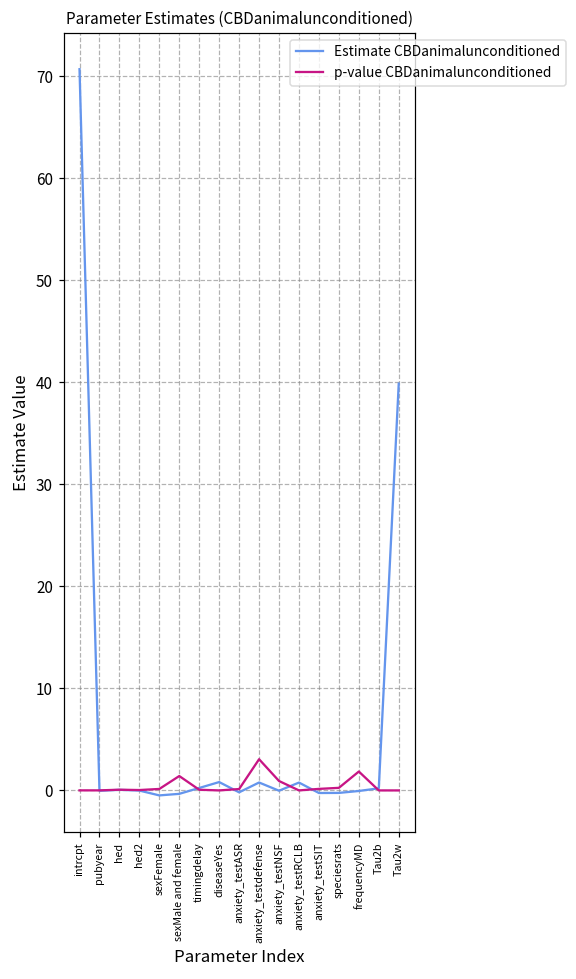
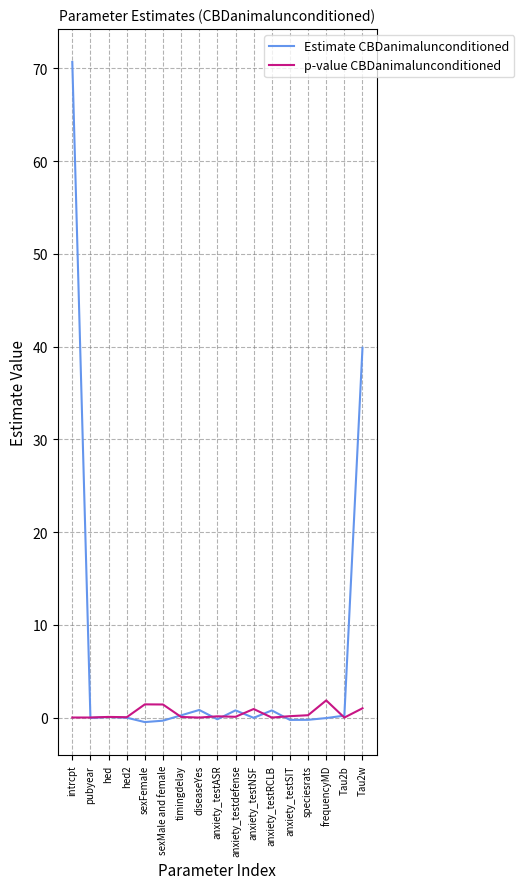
p-value CBDanimalunconditioned, sexFemale: 0 -> 1
p-value CBDanimalunconditioned, anxiety_testdefense: 3 -> 0
p-value CBDanimalunconditioned, Tau2w: 0 -> 1
